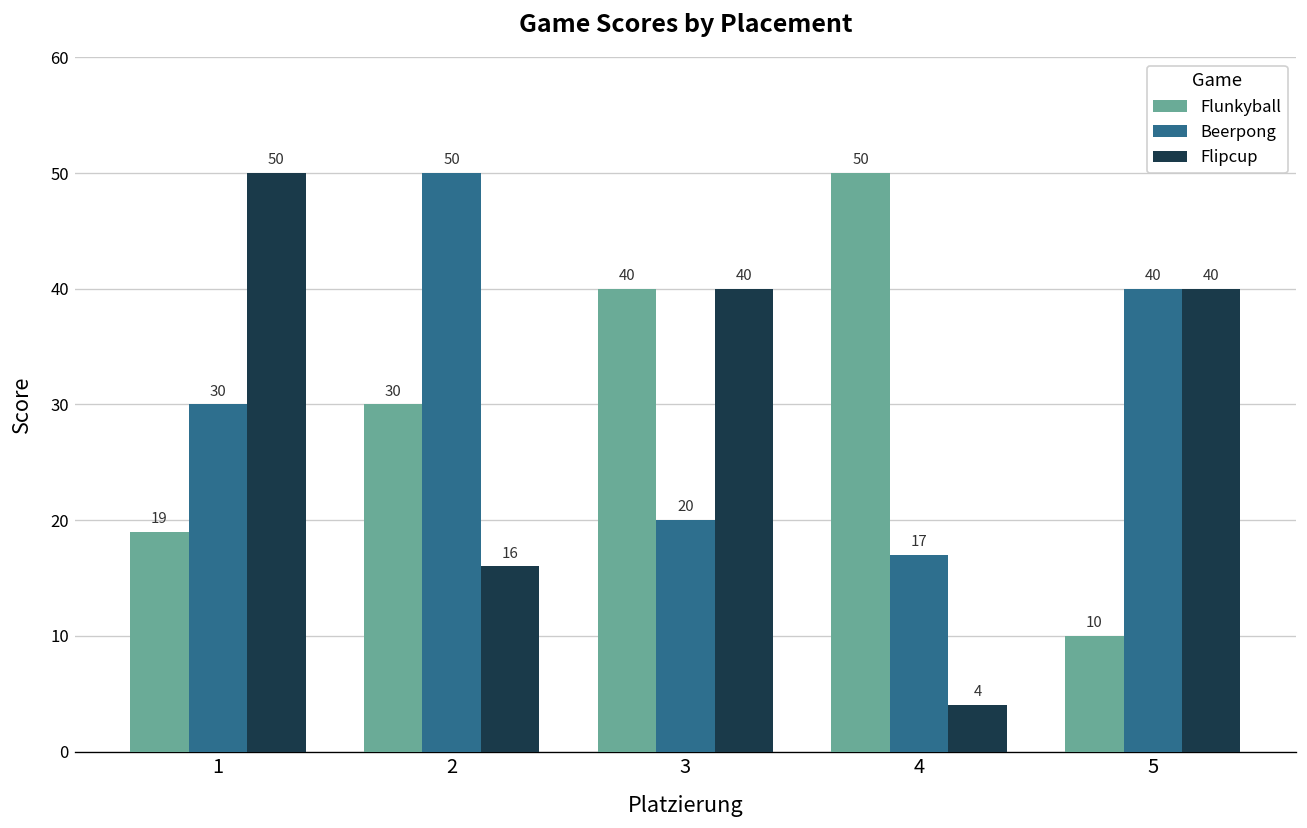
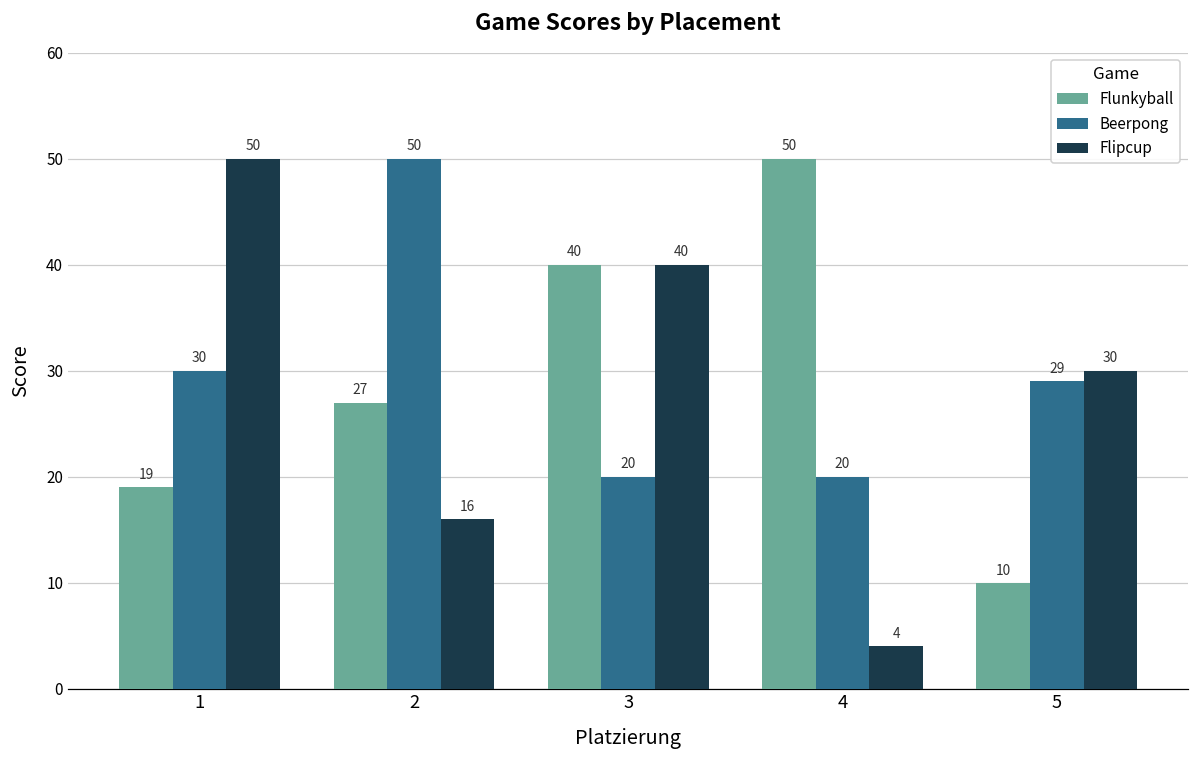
Flunkyball, 2: 30 -> 27
Beerpong, 4: 17 -> 20
Beerpong, 5: 40 -> 29
Flipcup, 5: 40 -> 30
